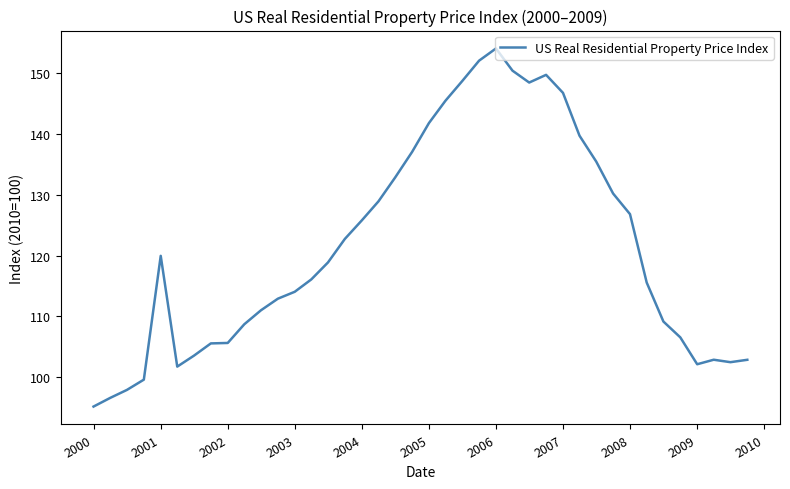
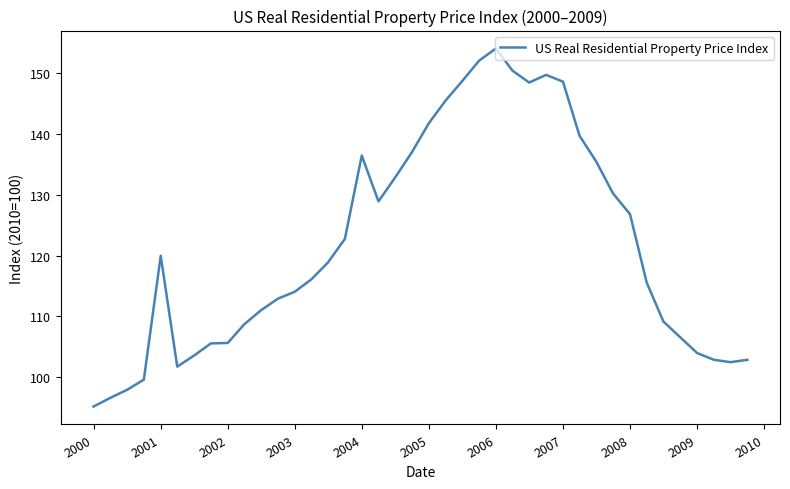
2004: 126 -> 136
2007: 147 -> 149
2009: 102 -> 104
